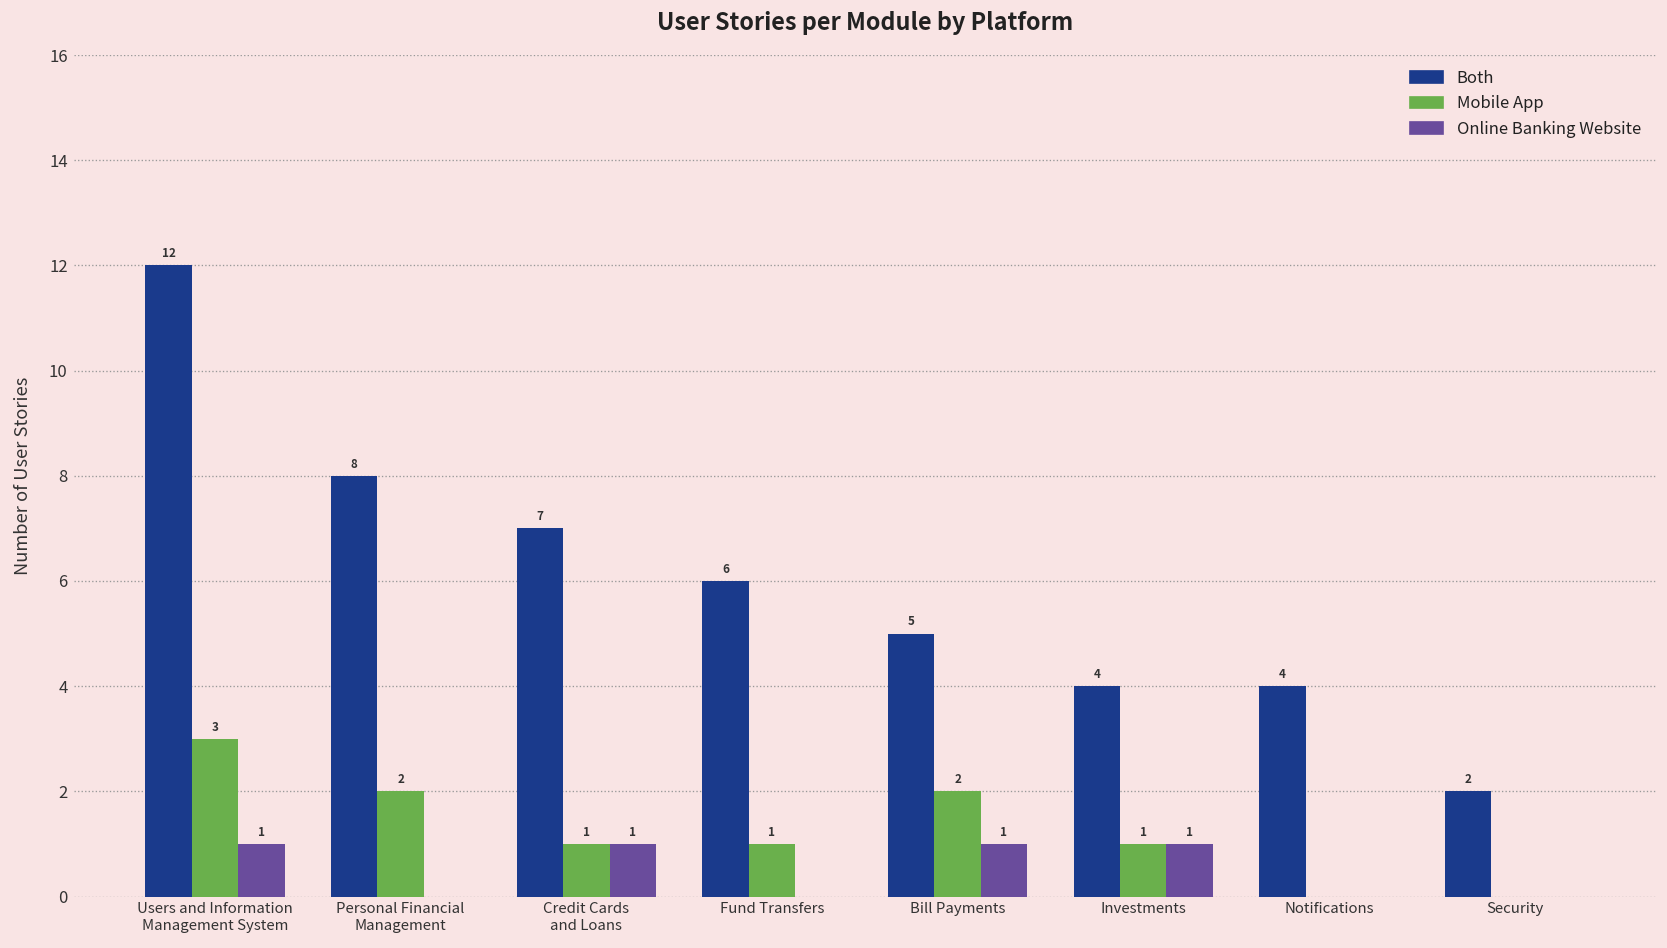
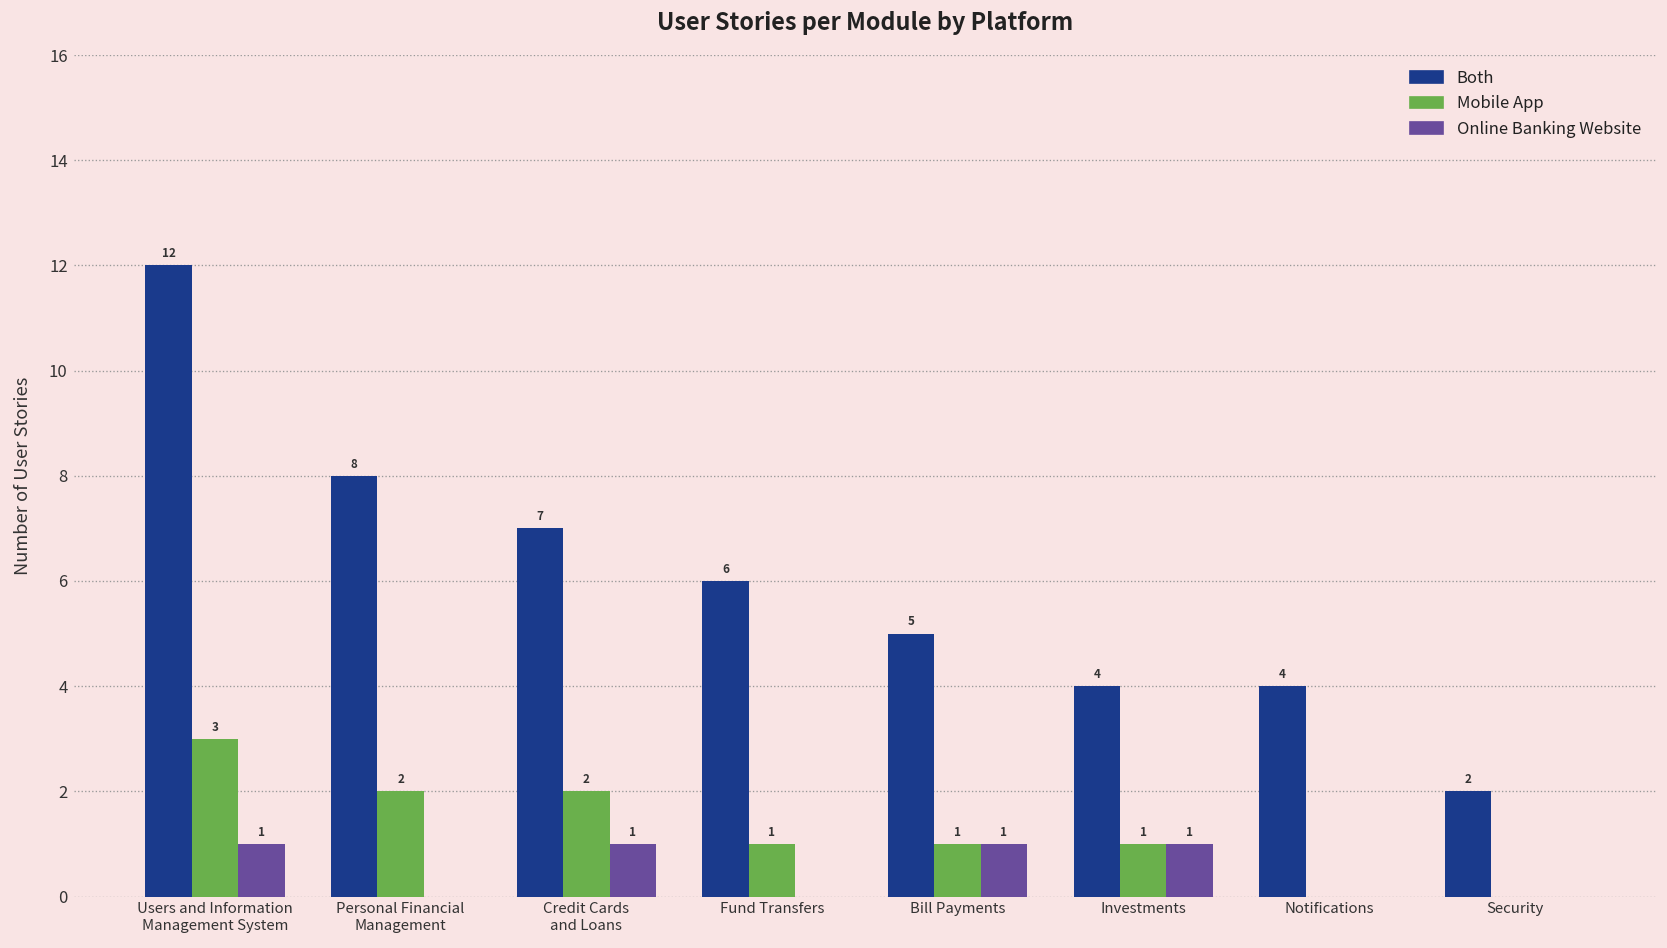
Mobile App, Credit Cards and Loans: 1 -> 2
Mobile App, Bill Payments: 2 -> 1
